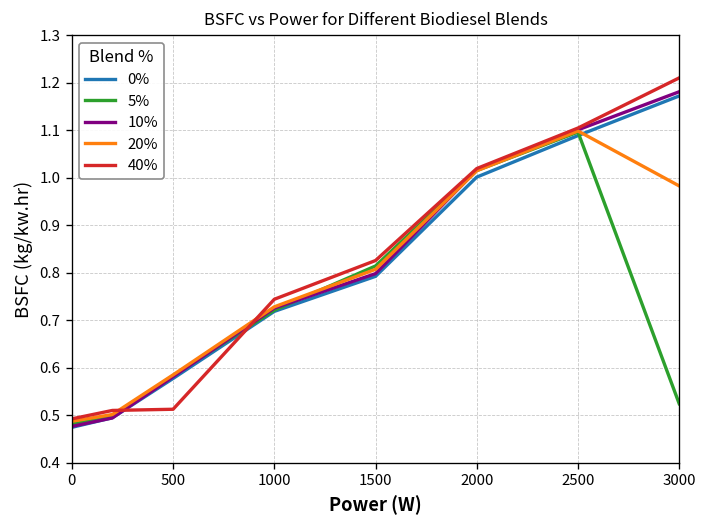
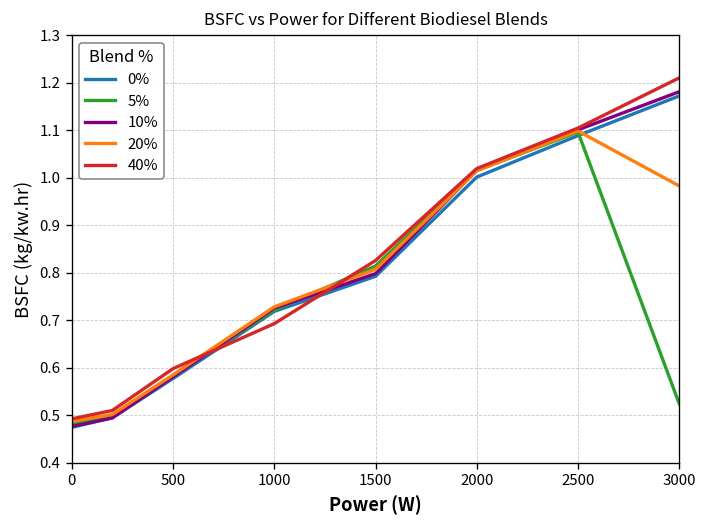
40%, 500: 0.51 -> 0.60
40%, 1000: 0.74 -> 0.69
